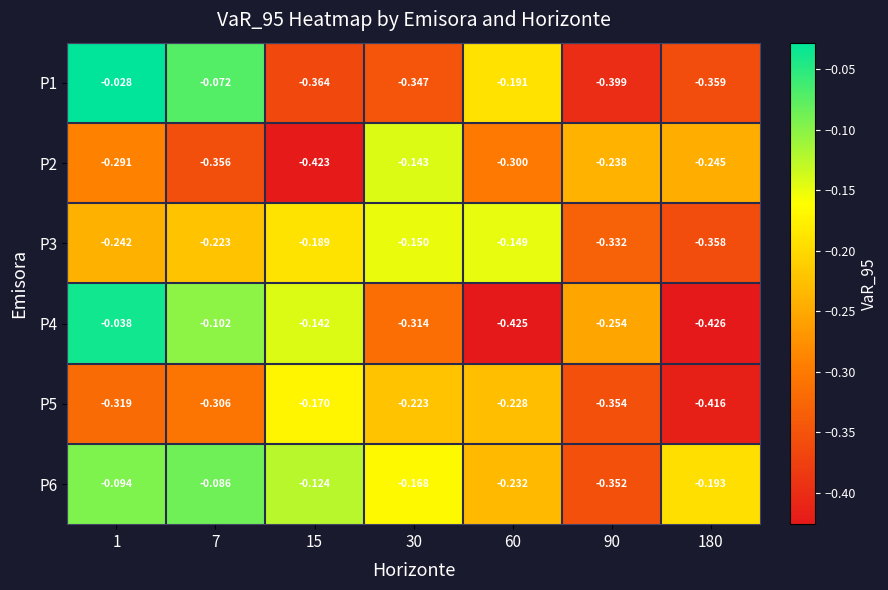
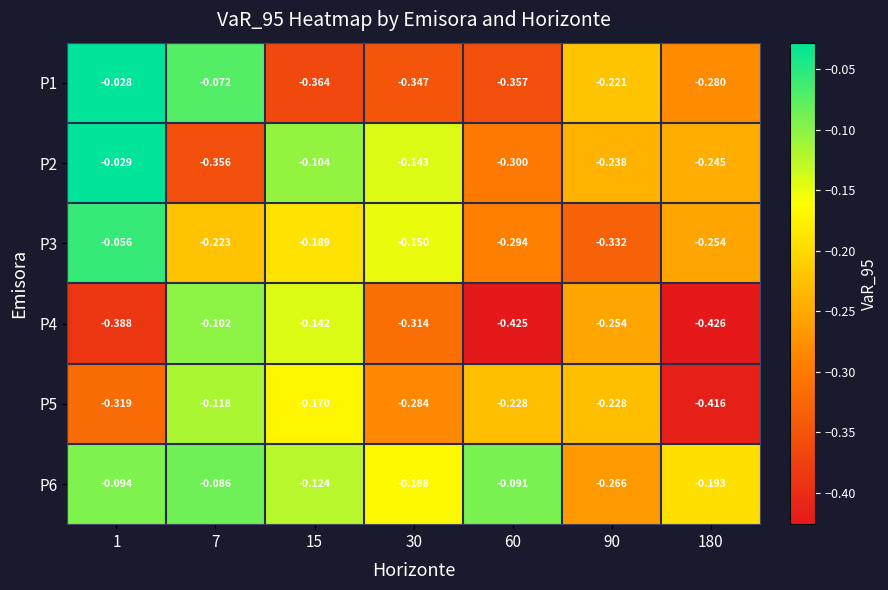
P1, 60: -0.191 -> -0.357
P1, 90: -0.399 -> -0.221
P1, 180: -0.359 -> -0.280
P2, 1: -0.291 -> -0.029
P2, 15: -0.423 -> -0.104
P3, 1: -0.242 -> -0.056
P3, 60: -0.149 -> -0.294
P3, 180: -0.358 -> -0.254
P4, 1: -0.038 -> -0.388
P5, 7: -0.306 -> -0.118
P5, 30: -0.223 -> -0.284
P5, 90: -0.354 -> -0.228
P6, 60: -0.232 -> -0.091
P6, 90: -0.352 -> -0.266
